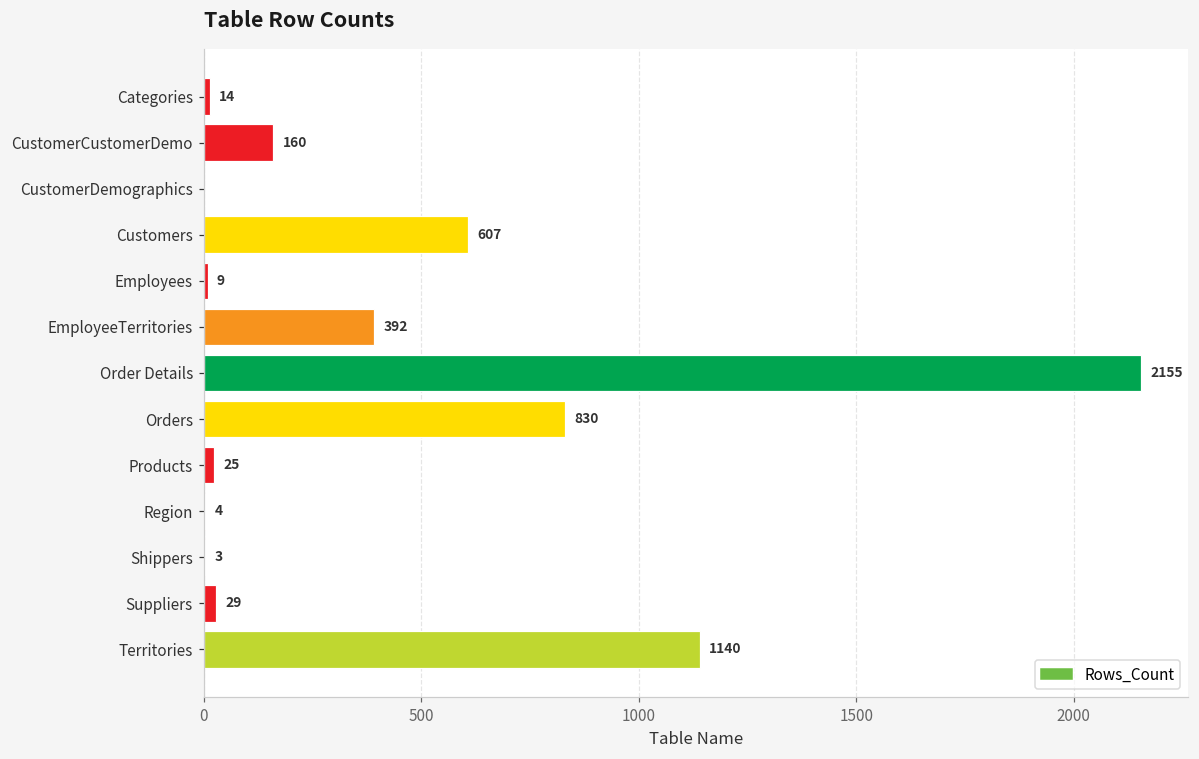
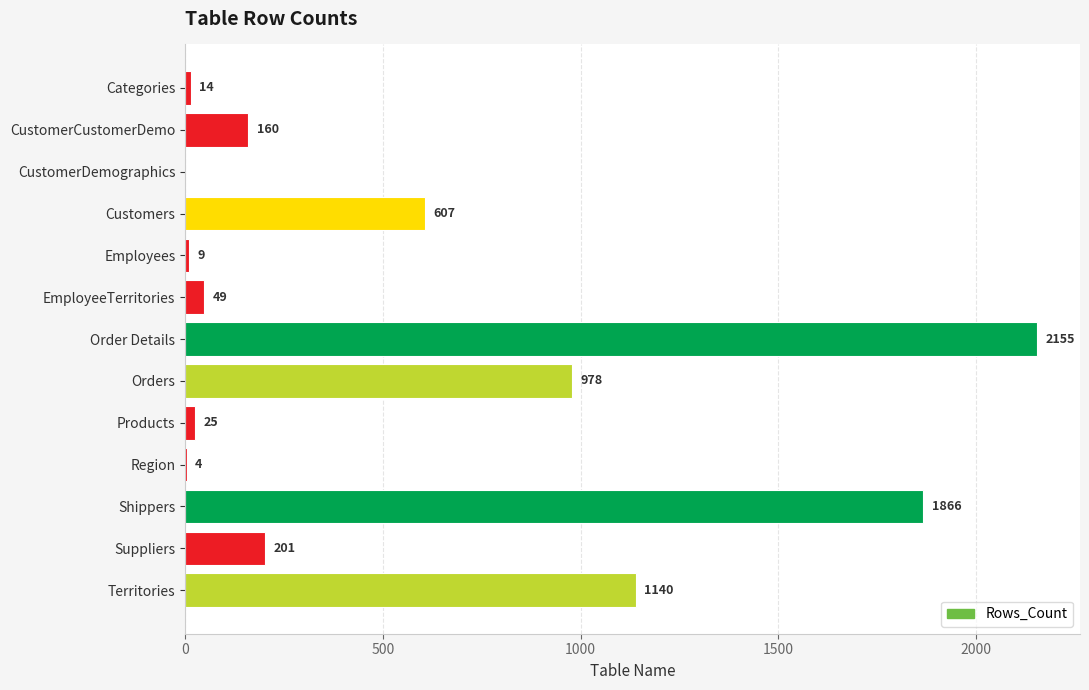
EmployeeTerritories: 392 -> 49
Orders: 830 -> 978
Shippers: 3 -> 1866
Suppliers: 29 -> 201
